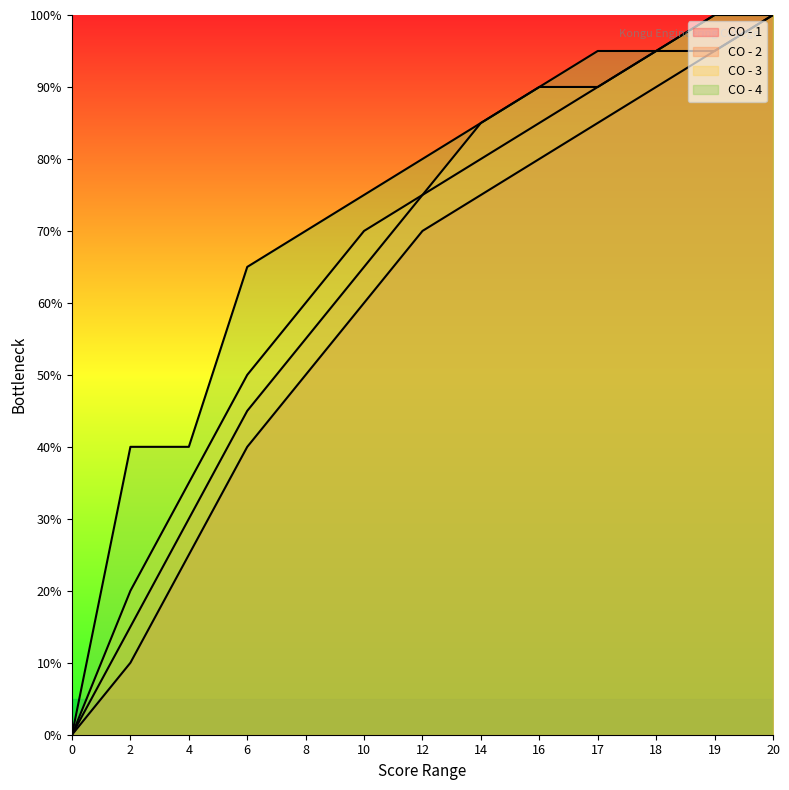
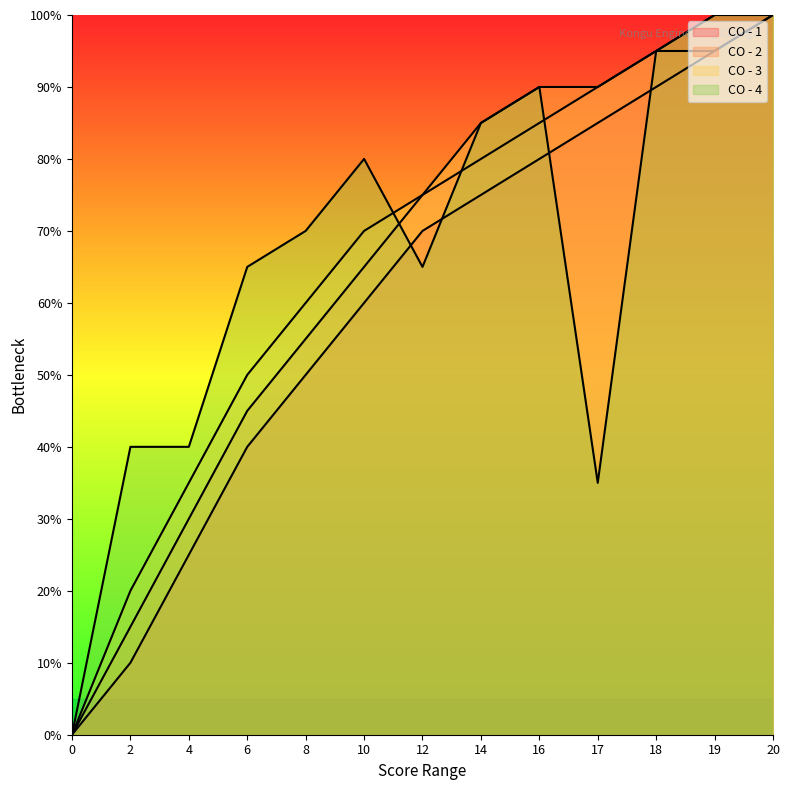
CO - 4, 10: 75% -> 80%
CO - 4, 12: 80% -> 65%
CO - 4, 17: 95% -> 35%
